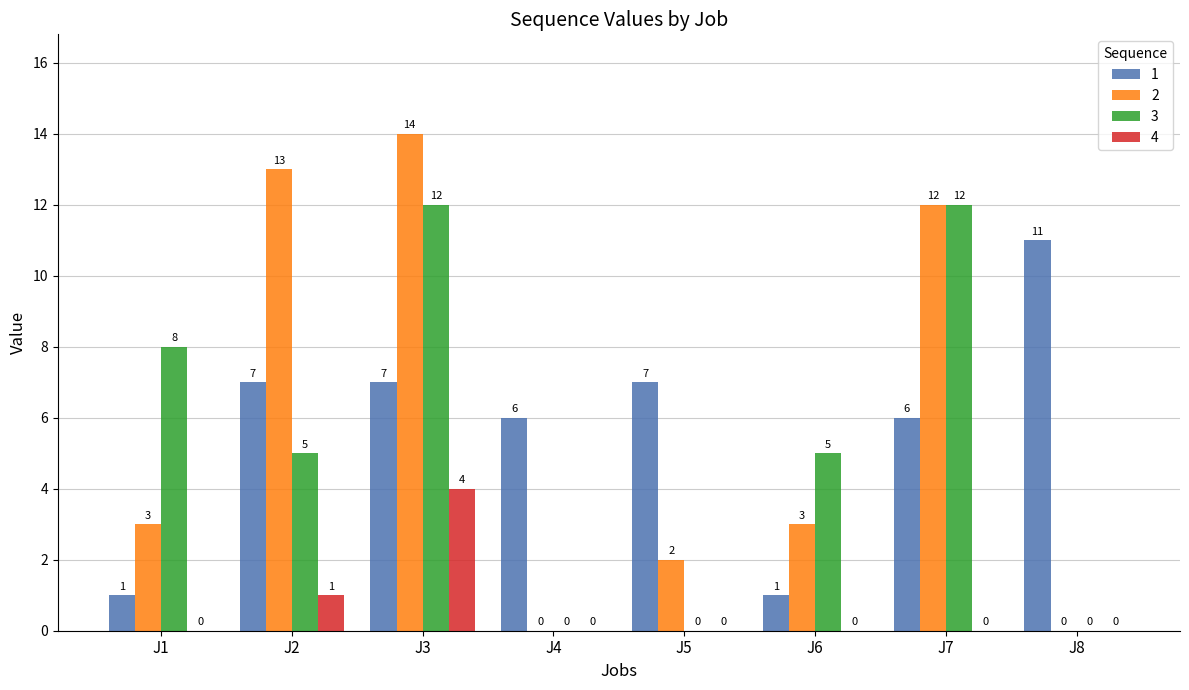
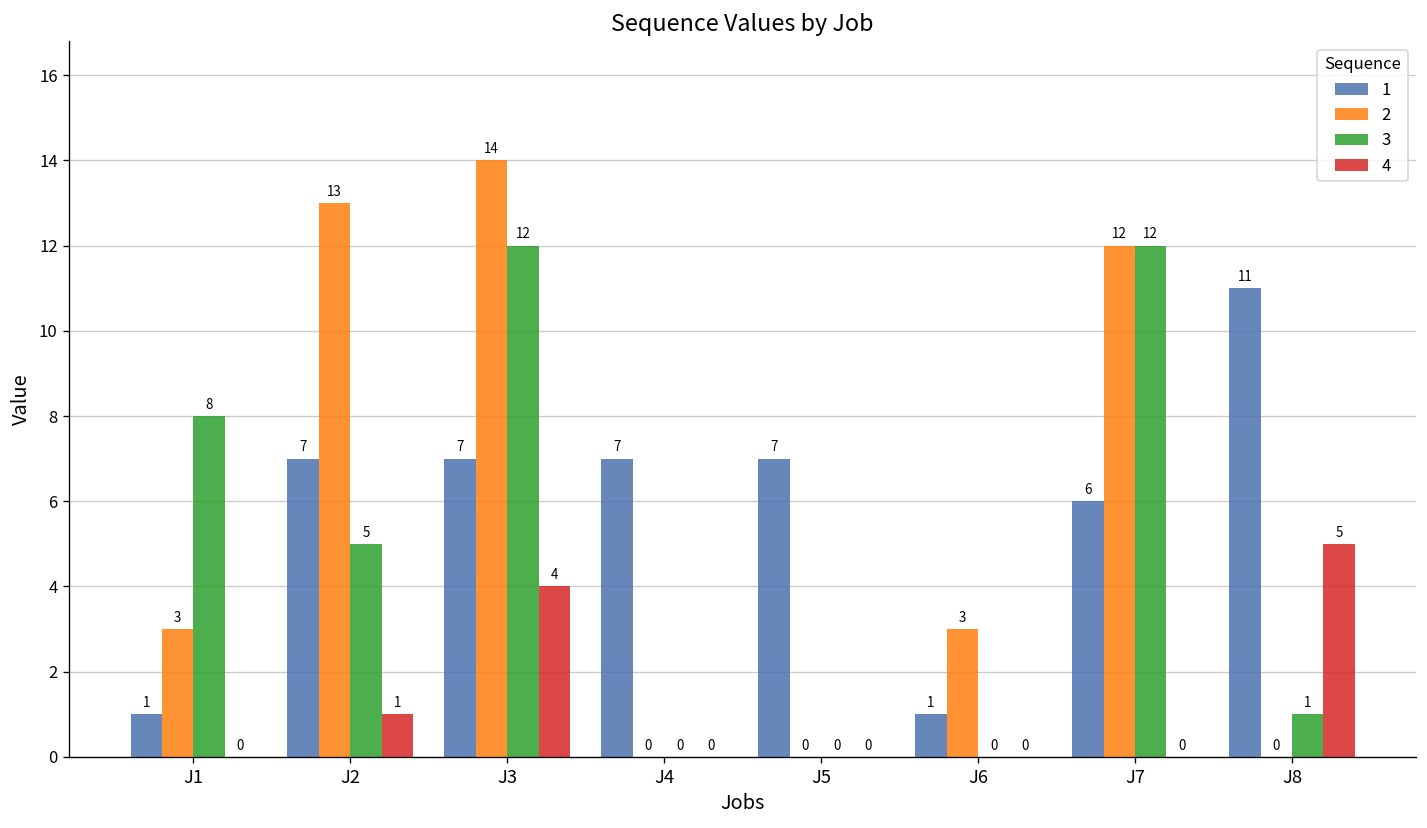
1, J4: 6 -> 7
2, J5: 2 -> 0
3, J6: 5 -> 0
3, J8: 0 -> 1
4, J8: 0 -> 5
